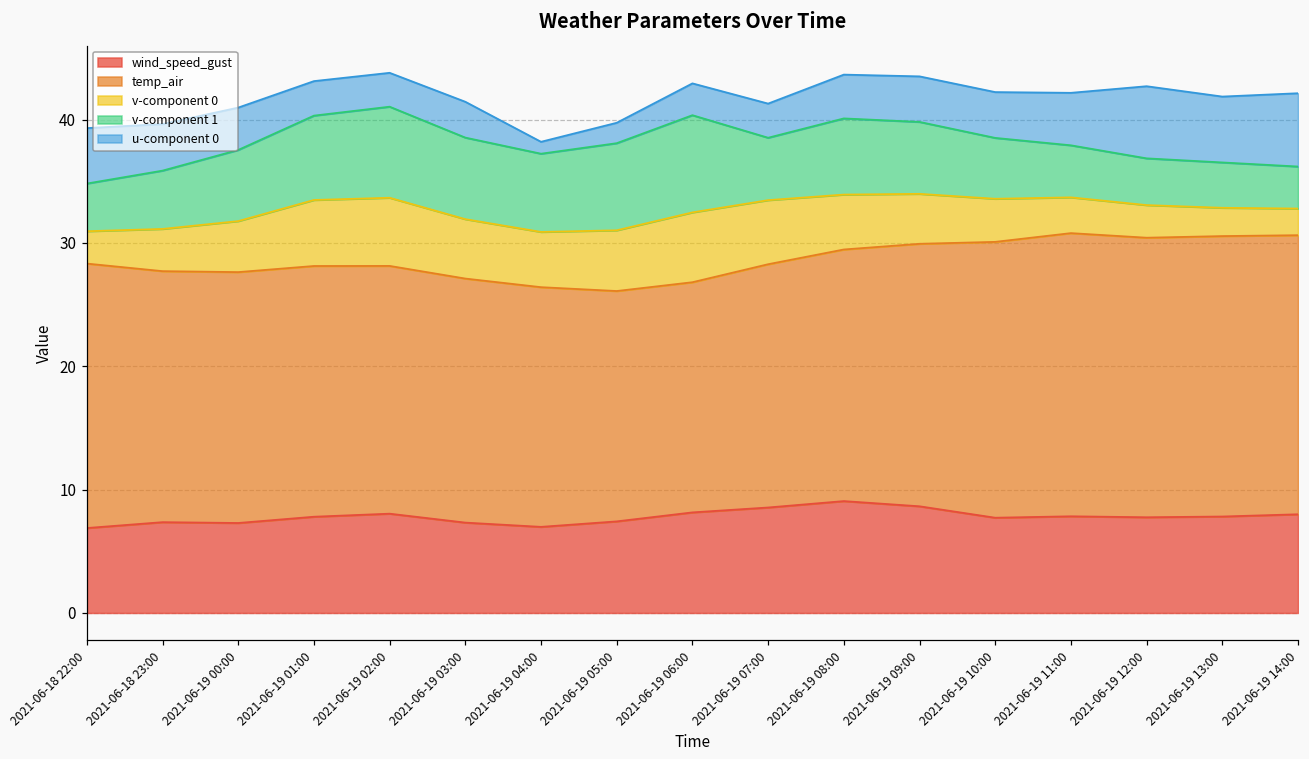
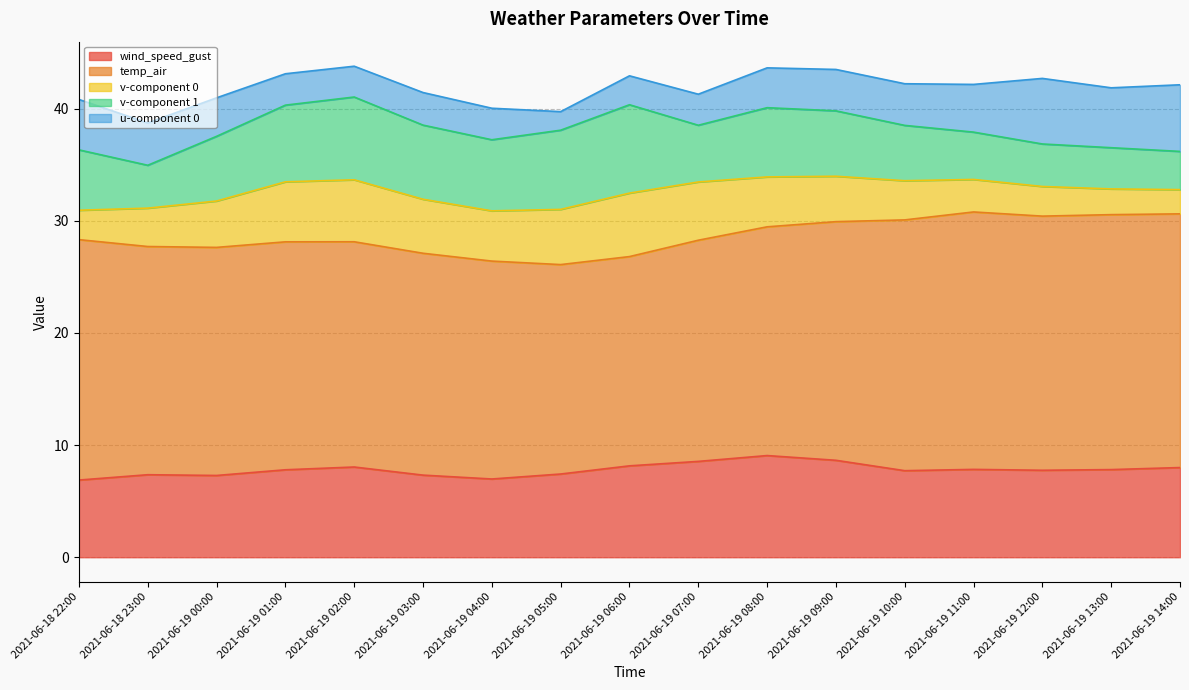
v-component 1, 2021-06-18 22:00: 3.9 -> 5.4
v-component 1, 2021-06-18 23:00: 4.7 -> 3.8
u-component 0, 2021-06-19 04:00: 1.0 -> 2.8
